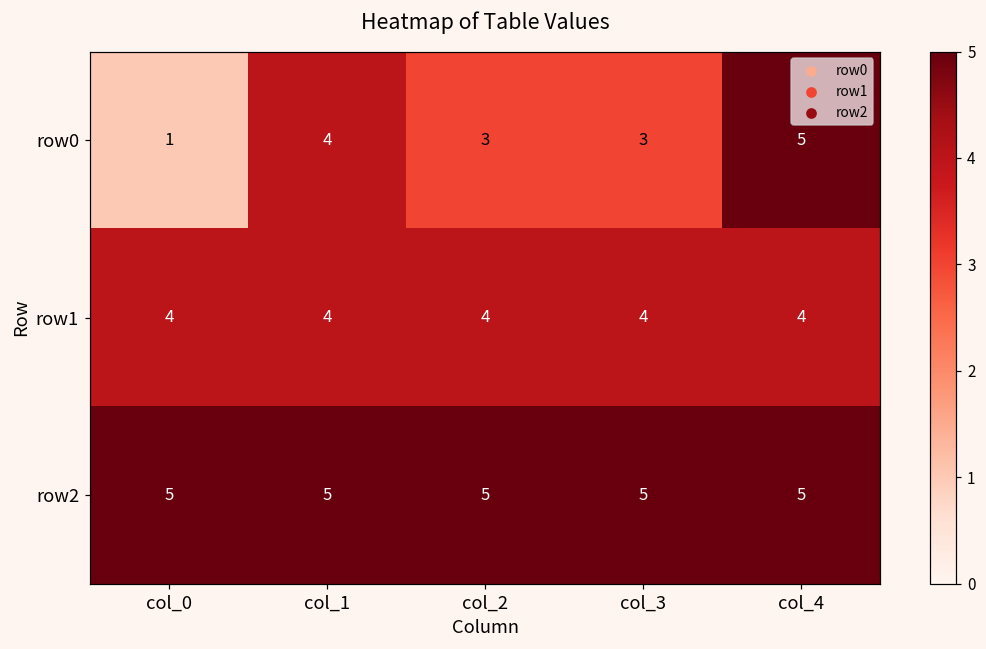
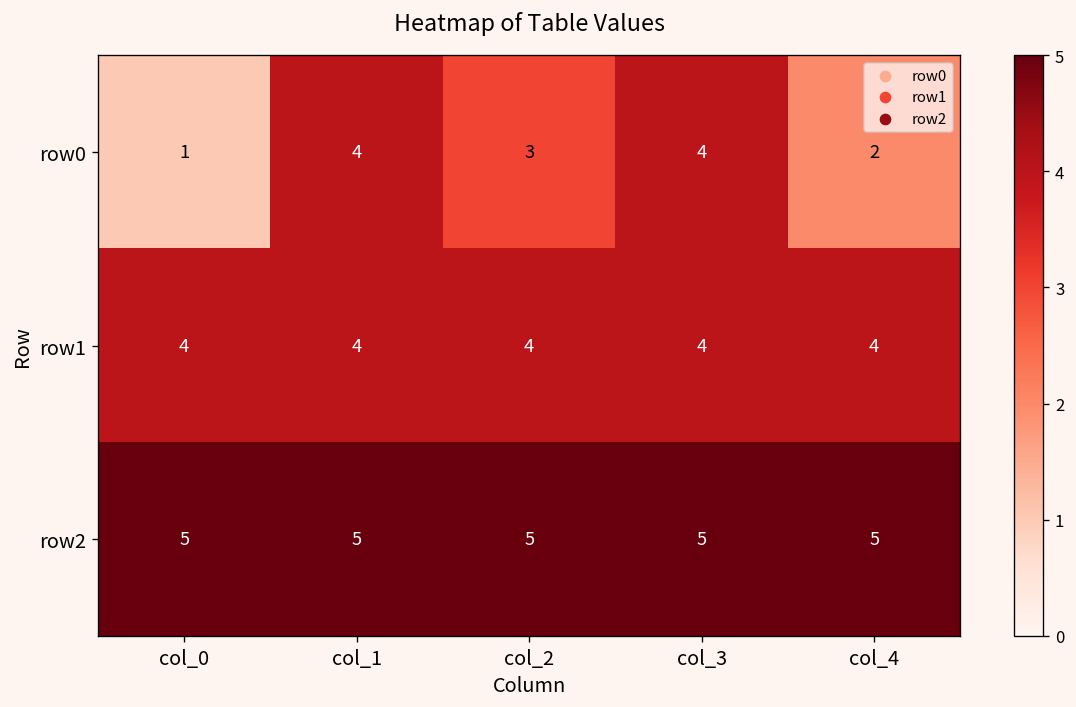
row0, col_3: 3 -> 4
row0, col_4: 5 -> 2
